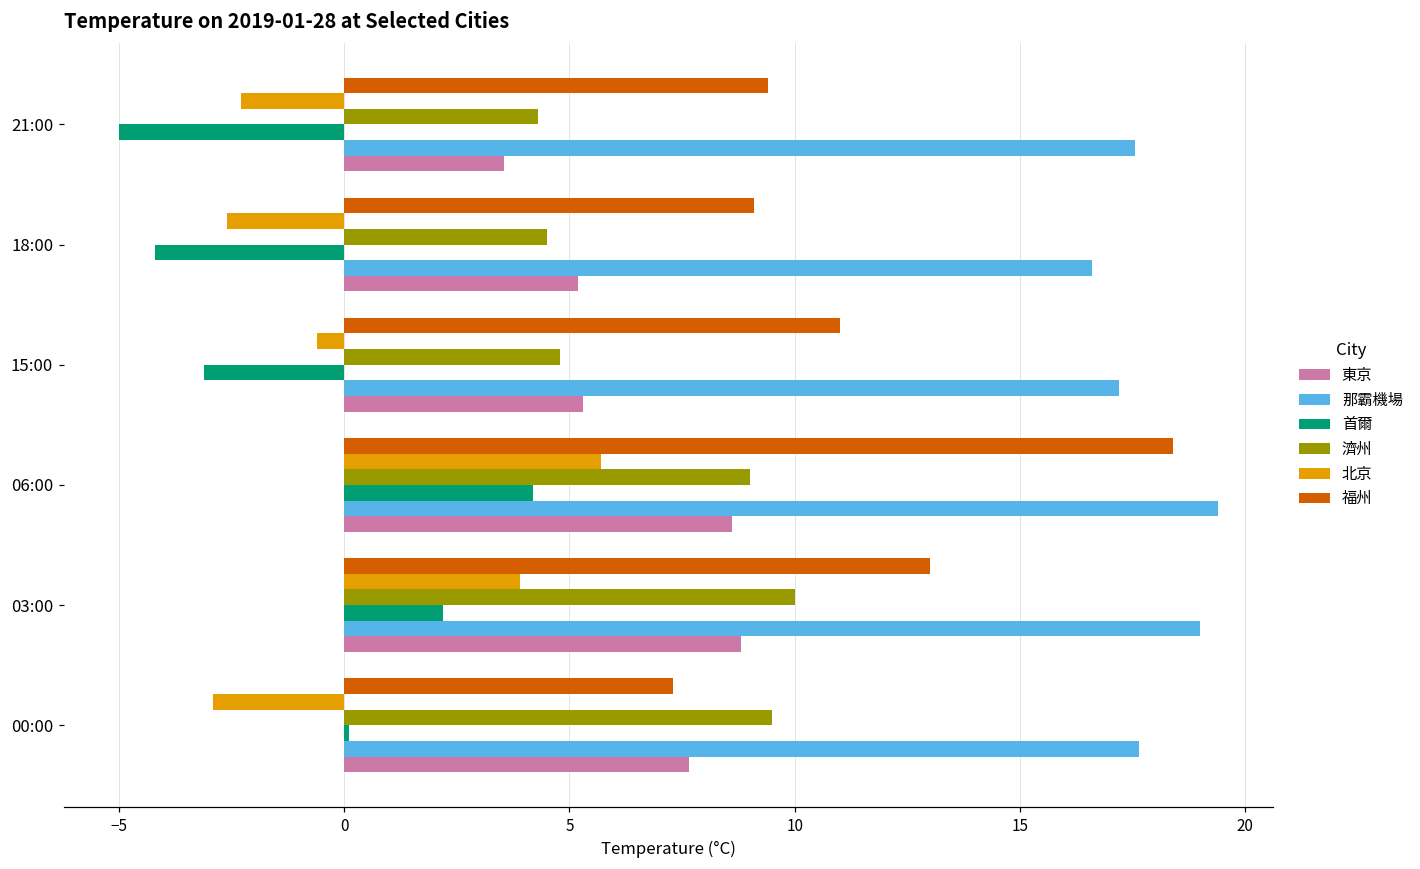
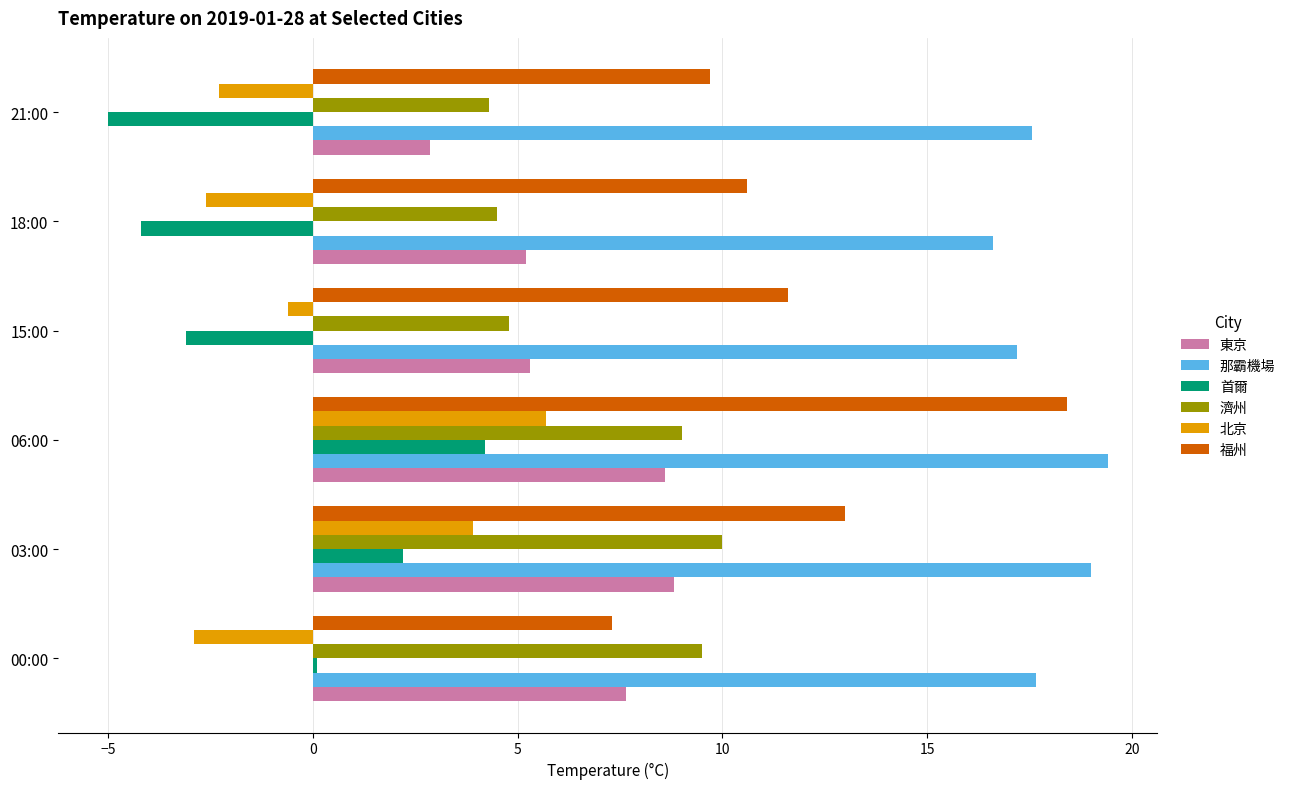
福州, 21:00: 9.4 -> 9.7
東京, 21:00: 3.6 -> 2.9
福州, 18:00: 9.1 -> 10.6
福州, 15:00: 11.0 -> 11.6
